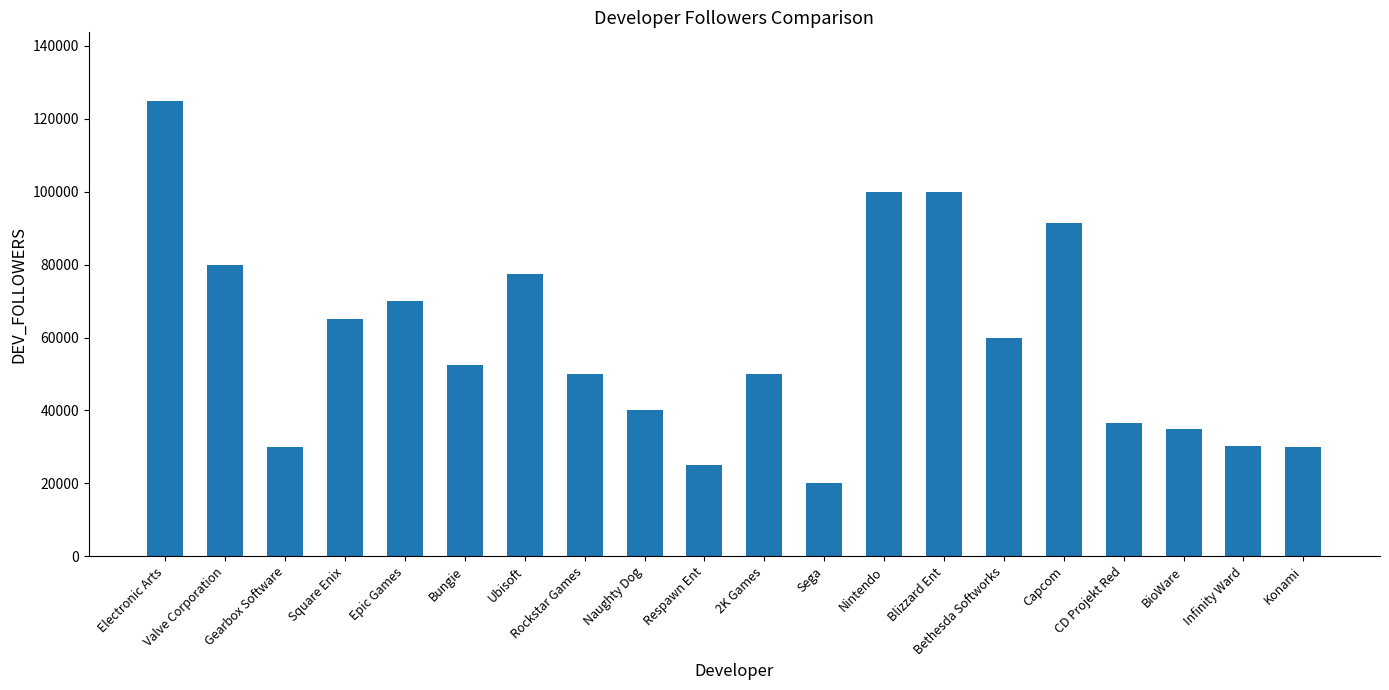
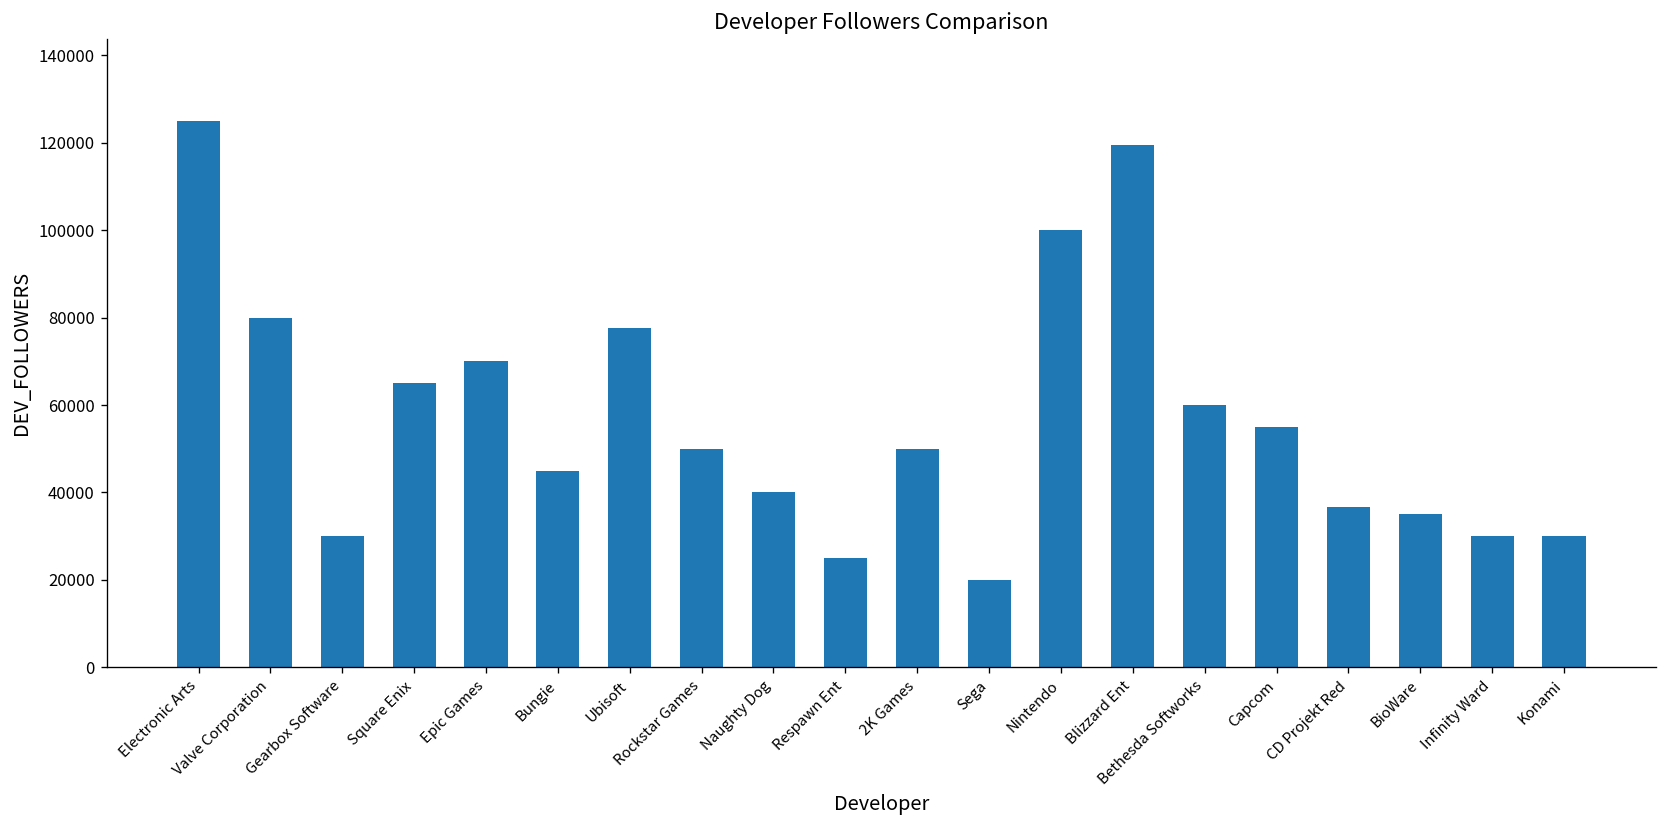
Bungie: 52000 -> 45000
Blizzard Ent: 100000 -> 120000
Capcom: 91000 -> 55000
